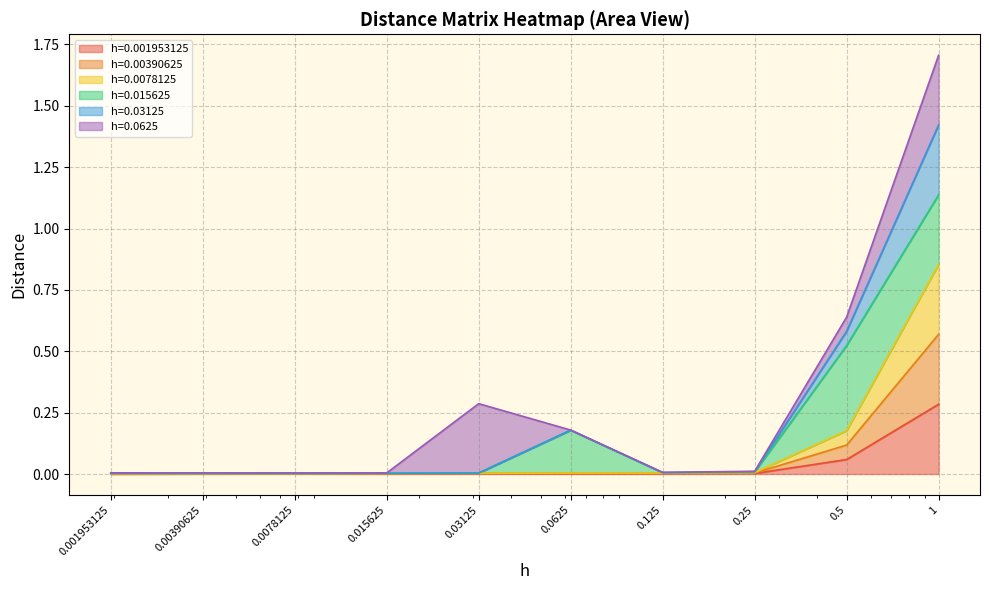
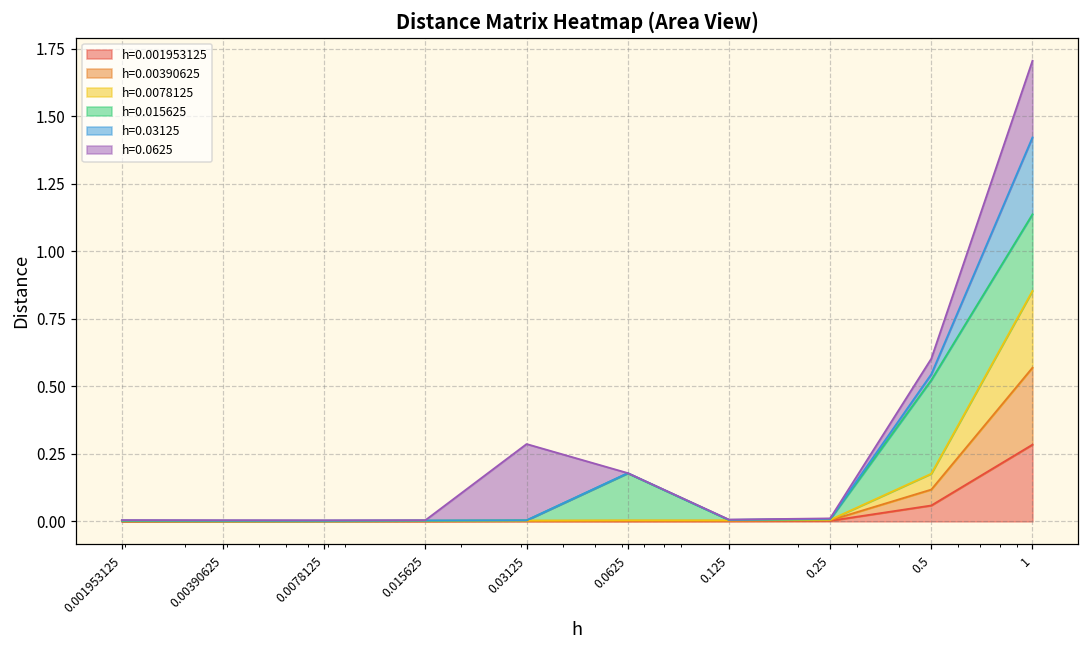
h=0.03125, 0.5: 0.06 -> 0.02
